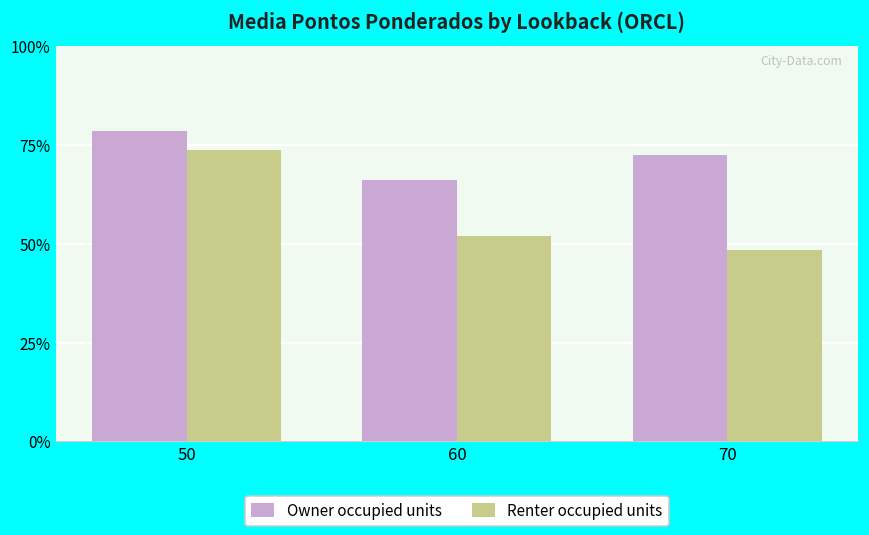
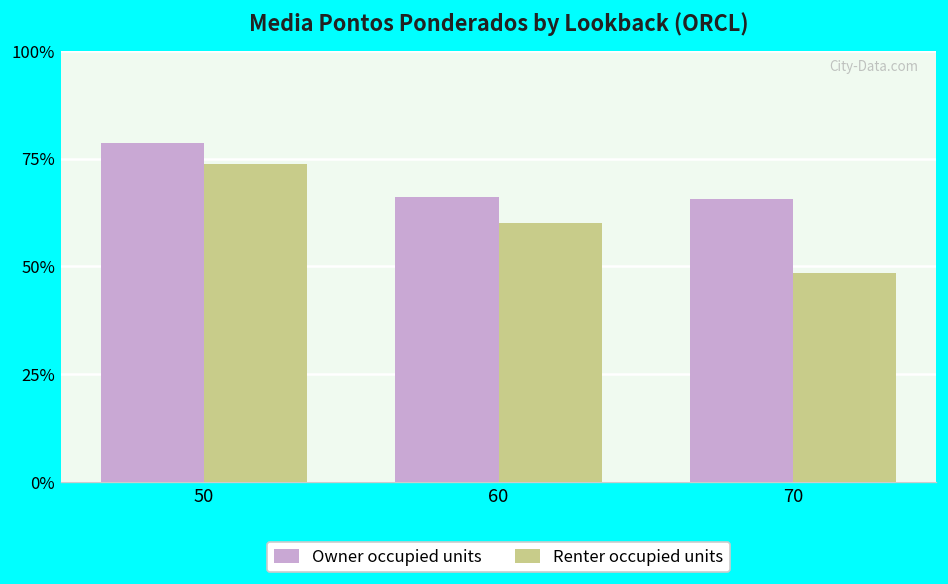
Renter occupied units, 60: 52% -> 60%
Owner occupied units, 70: 72% -> 66%
